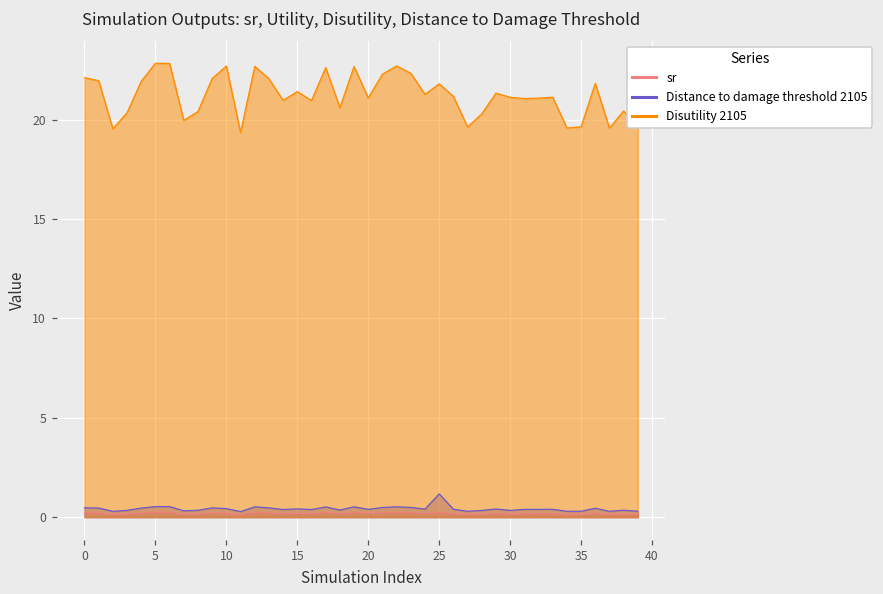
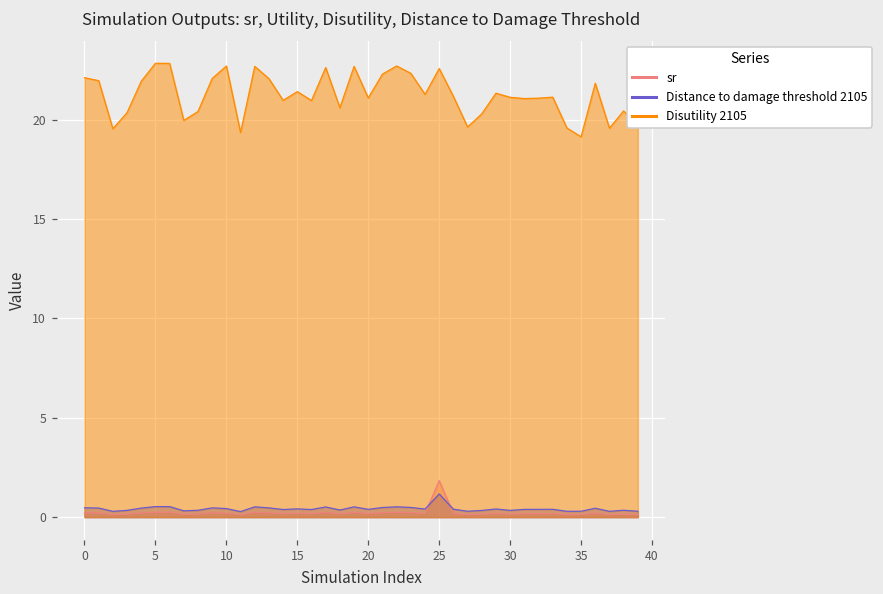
sr, 25: 0.2 -> 1.8
Disutility 2105, 25: 21.8 -> 22.6
Disutility 2105, 35: 19.6 -> 19.1
